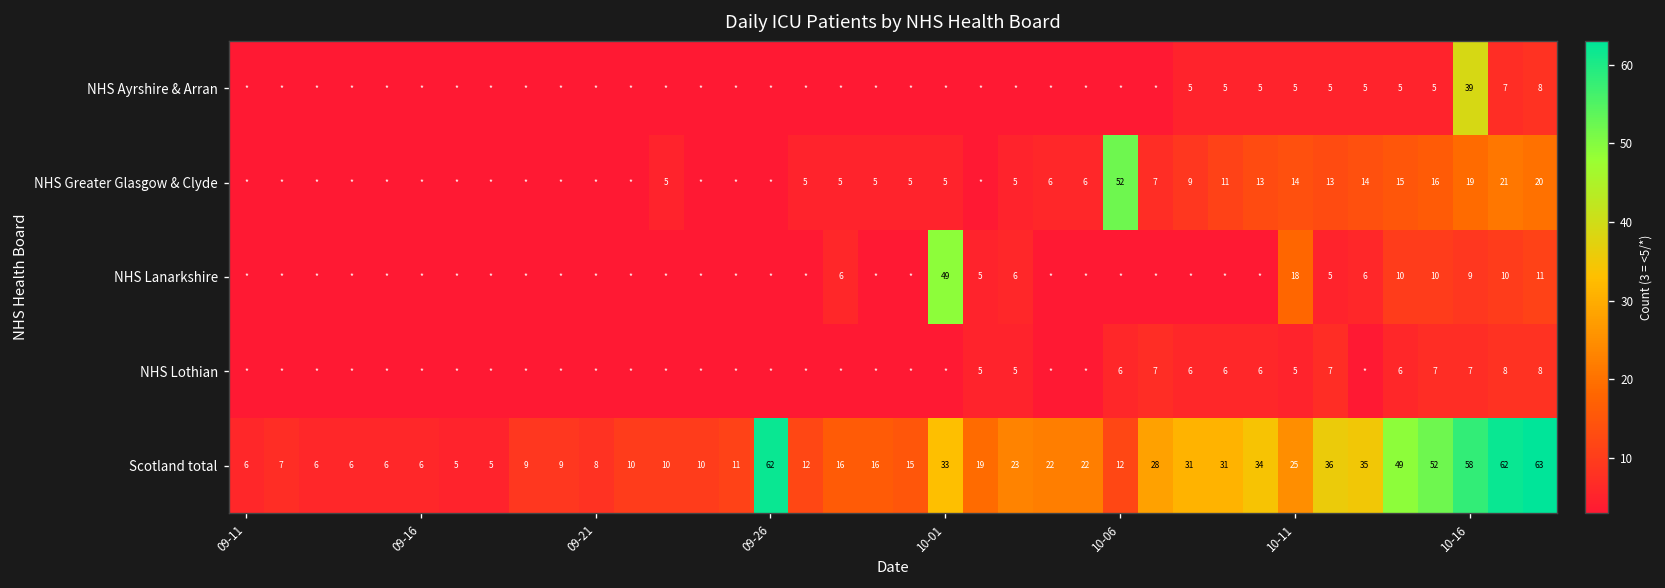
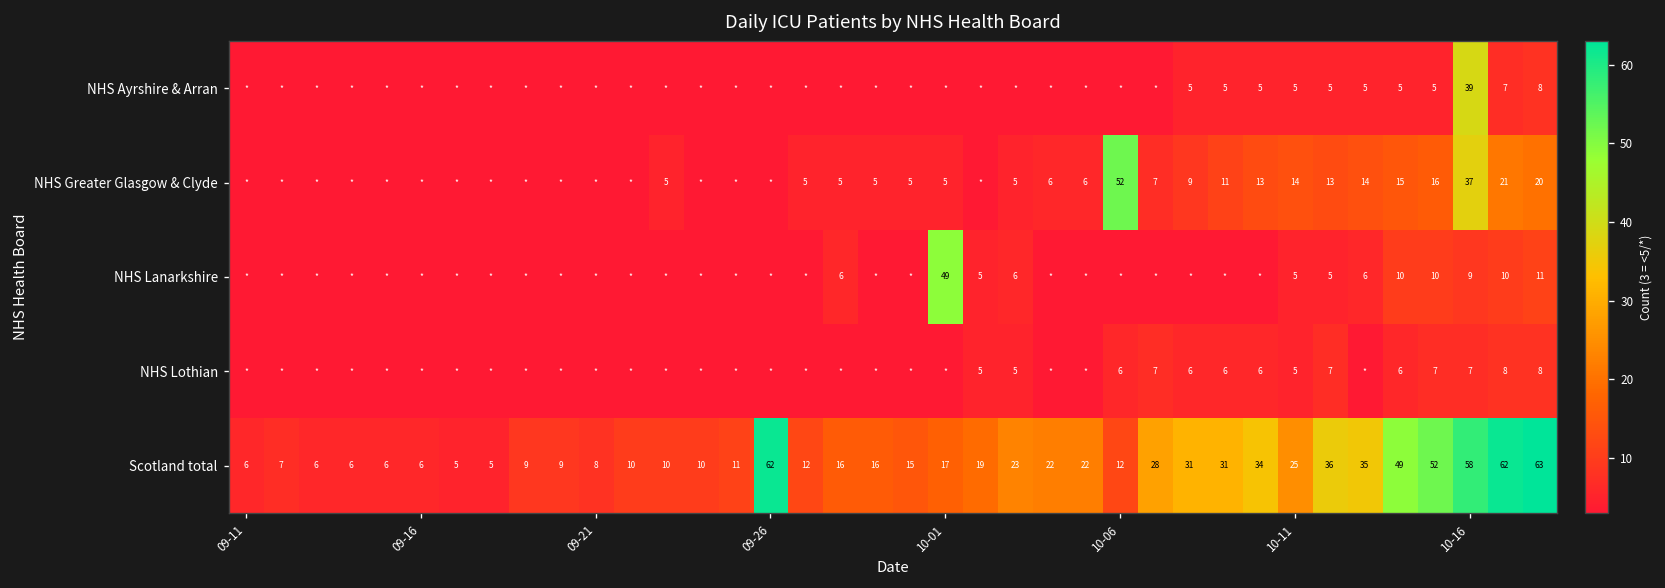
NHS Greater Glasgow & Clyde, 10-16: 19 -> 37
NHS Lanarkshire, 10-11: 18 -> 5
Scotland total, 10-01: 33 -> 17
